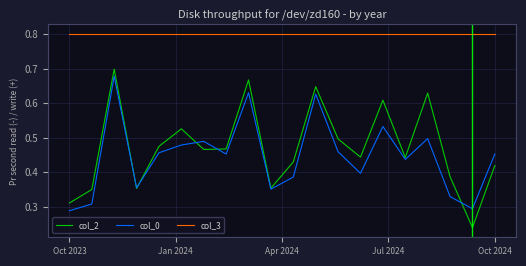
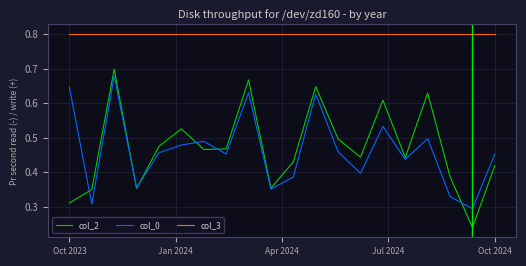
col_0, Oct 2023: 0.29 -> 0.65
